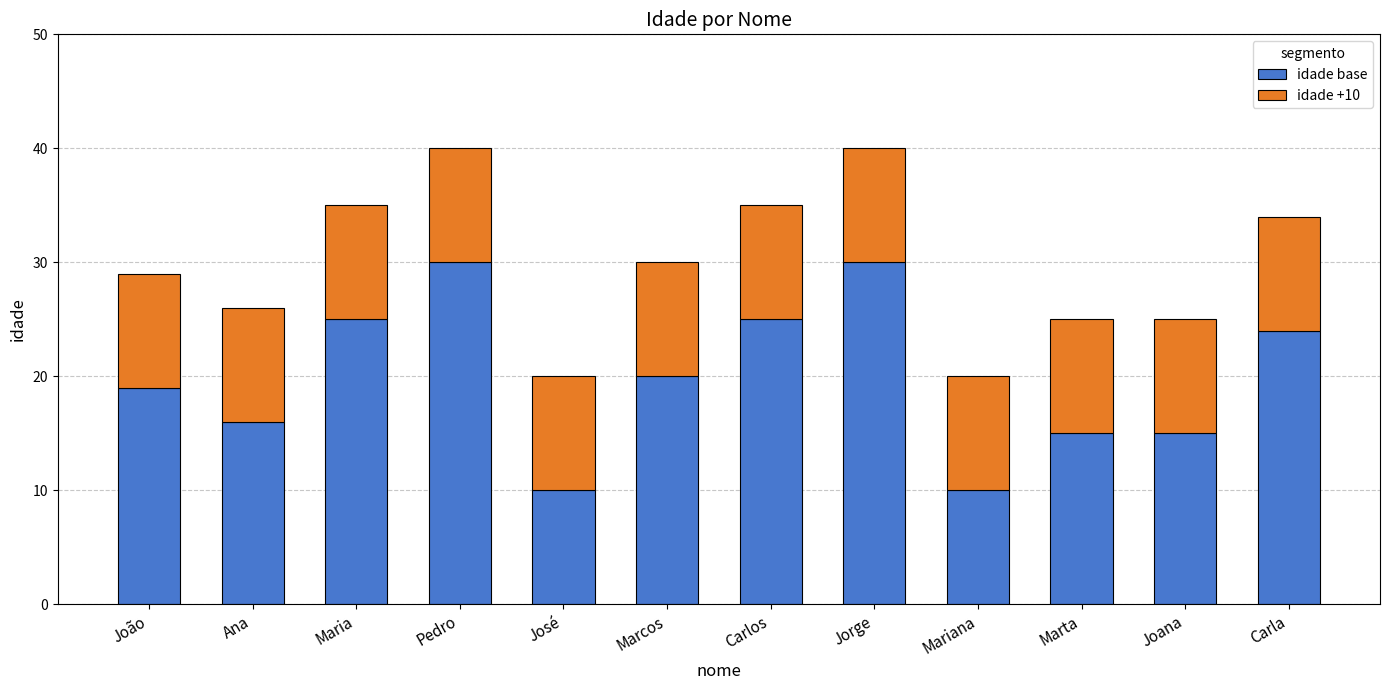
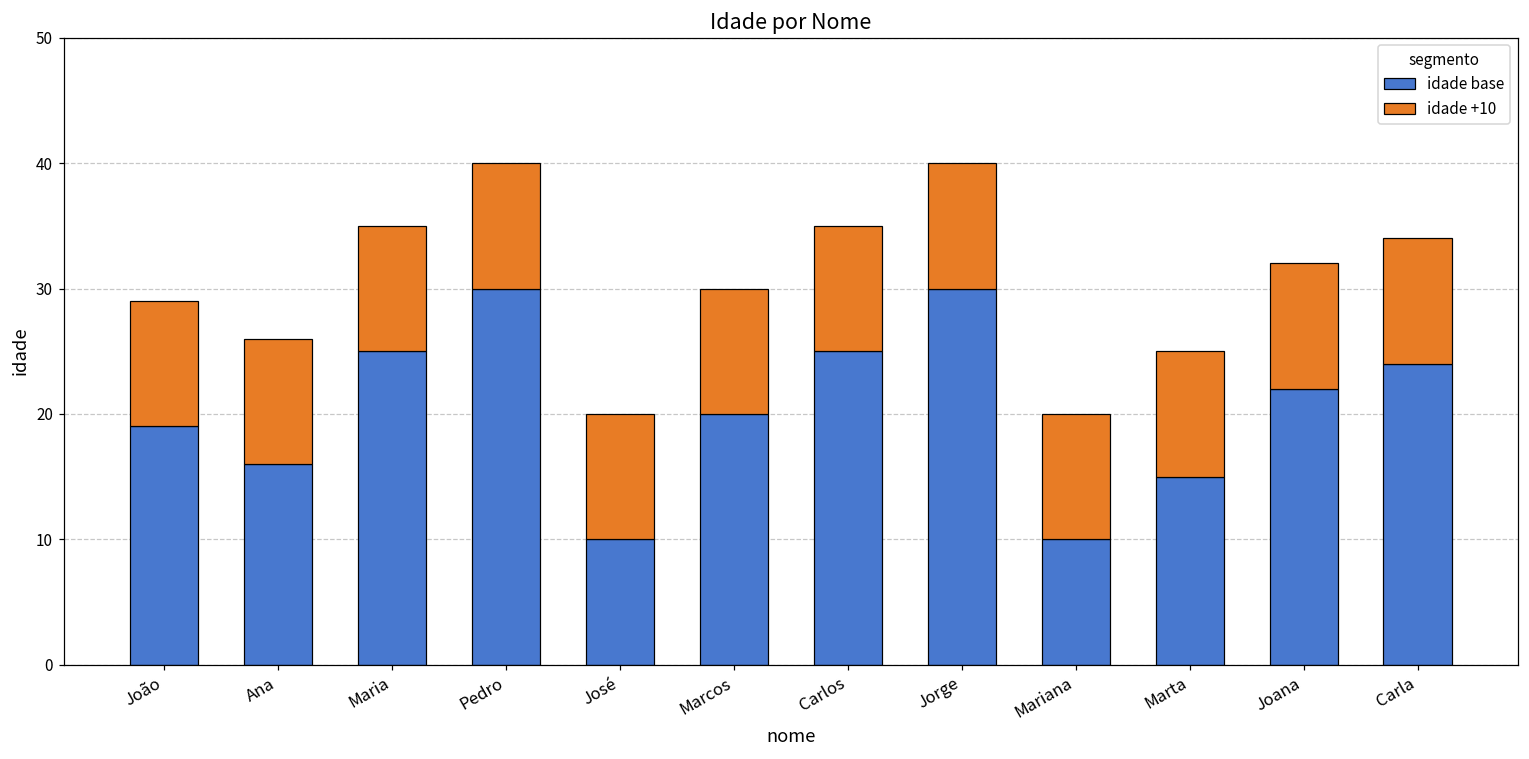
idade base, Joana: 15.0 -> 22.0
